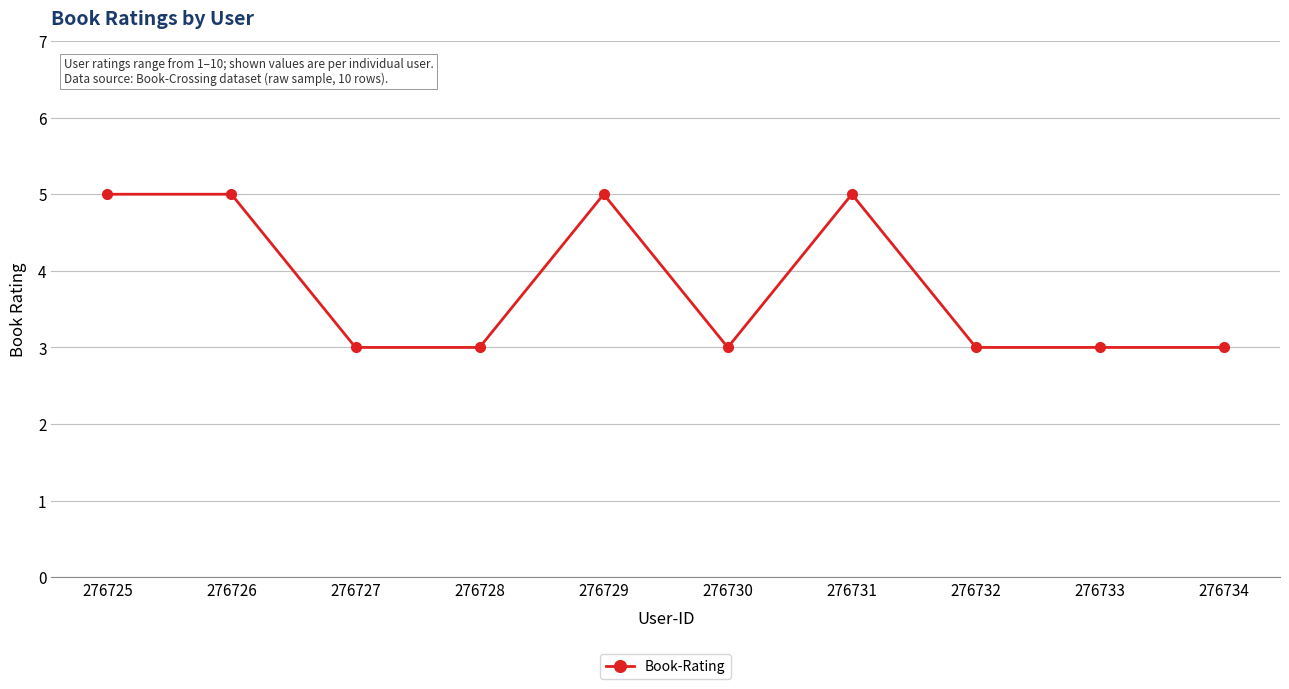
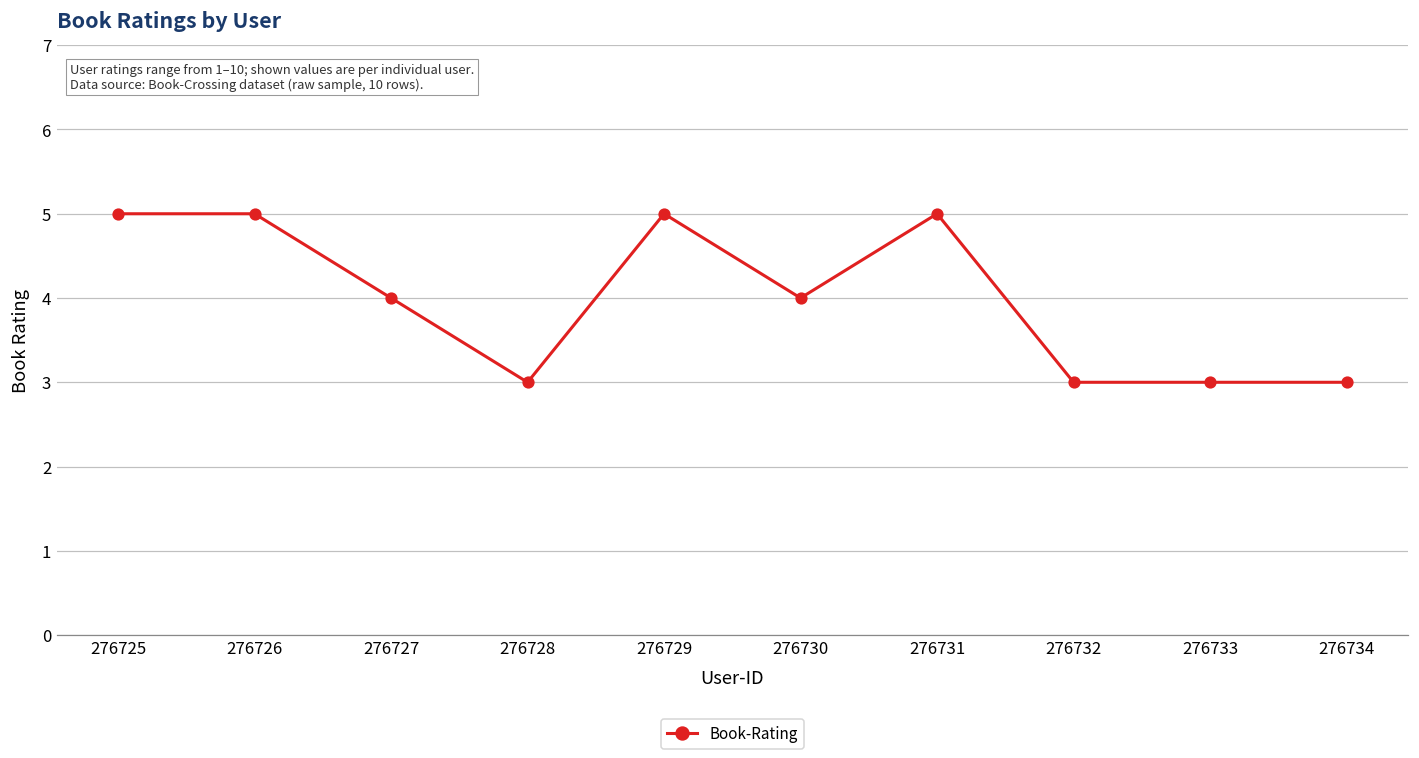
276727: 3 -> 4
276730: 3 -> 4
